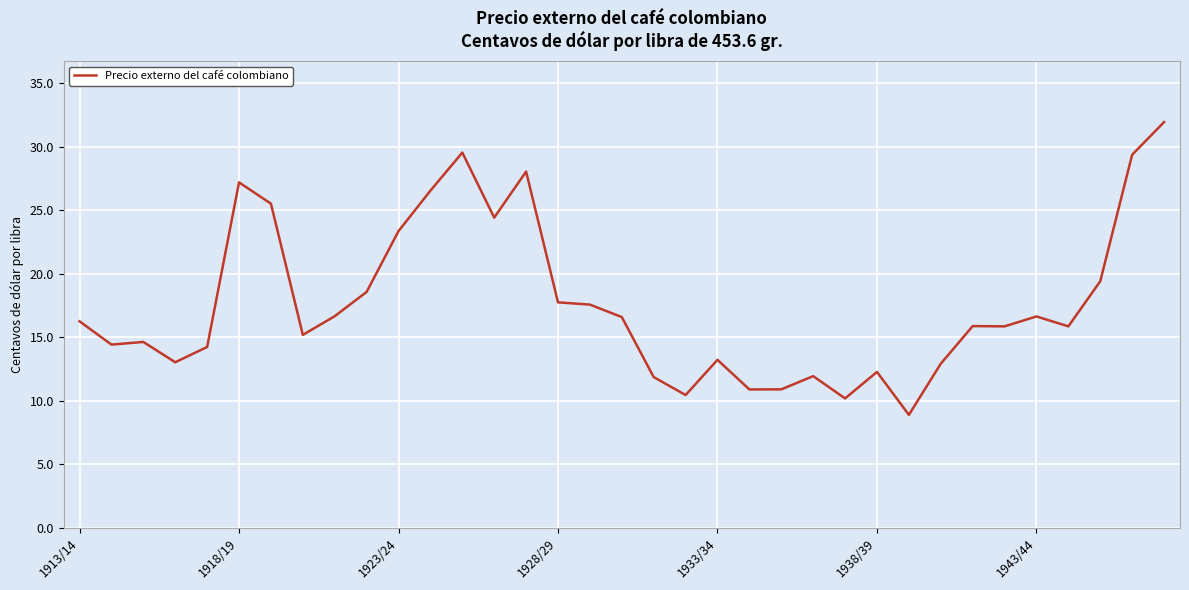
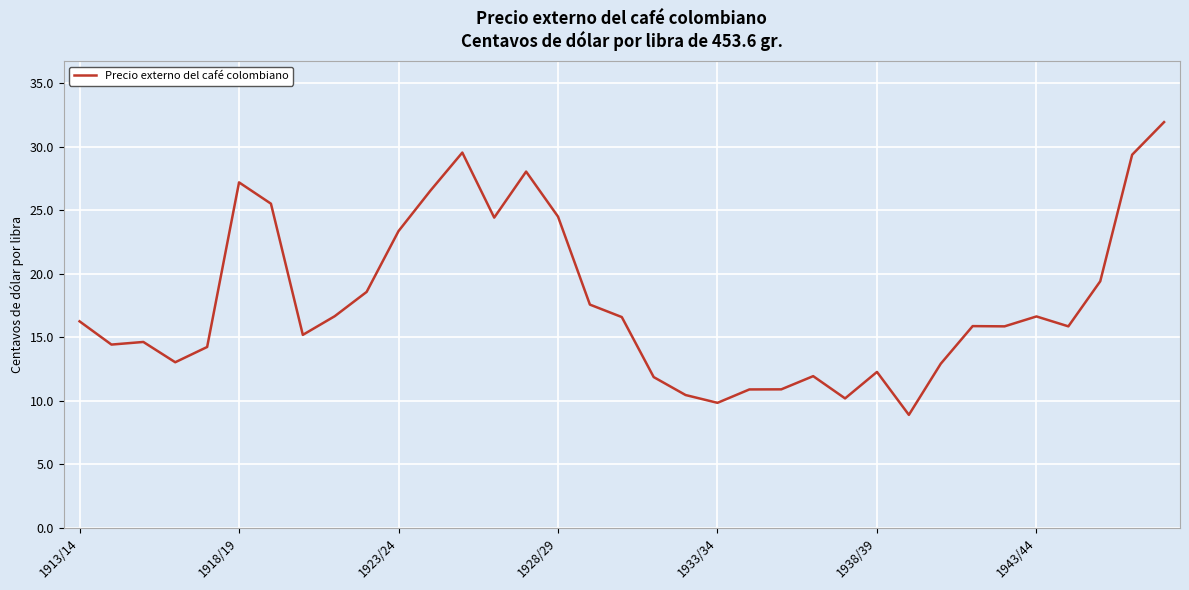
1928/29: 17.8 -> 24.5
1933/34: 13.2 -> 9.9
